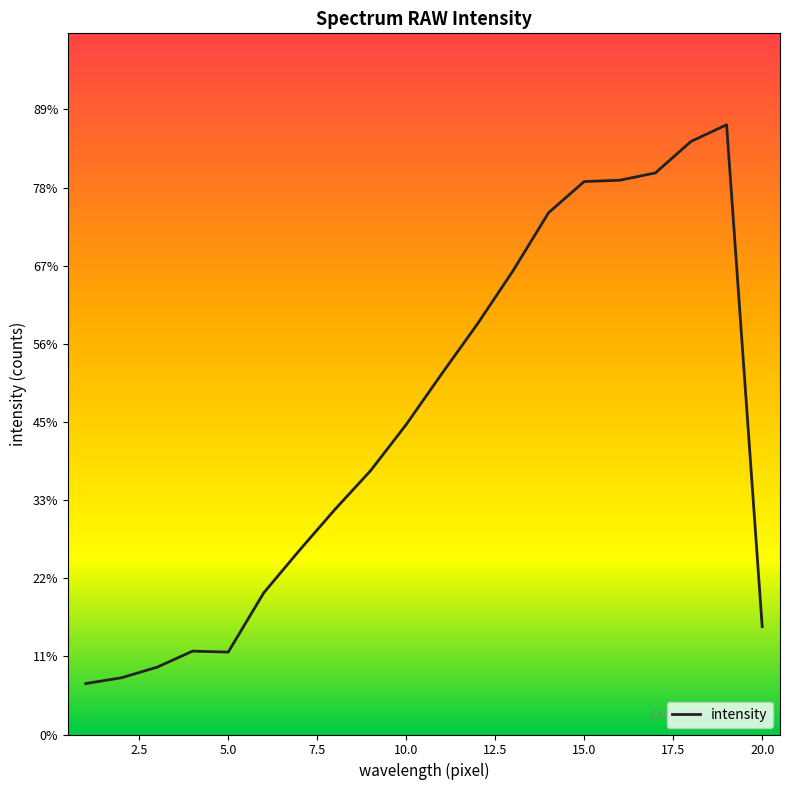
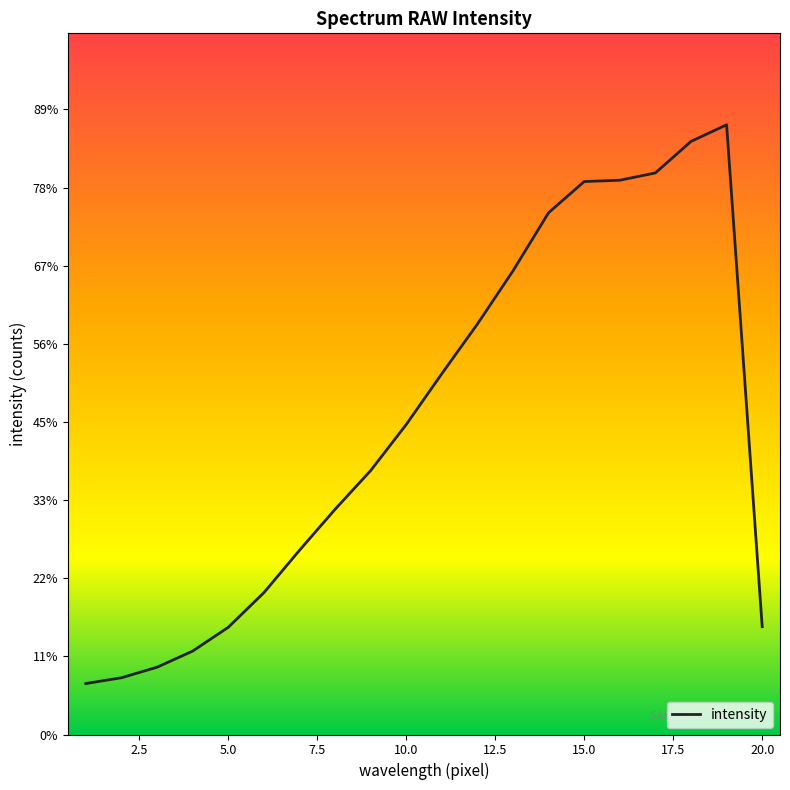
5.0: 12% -> 15%
